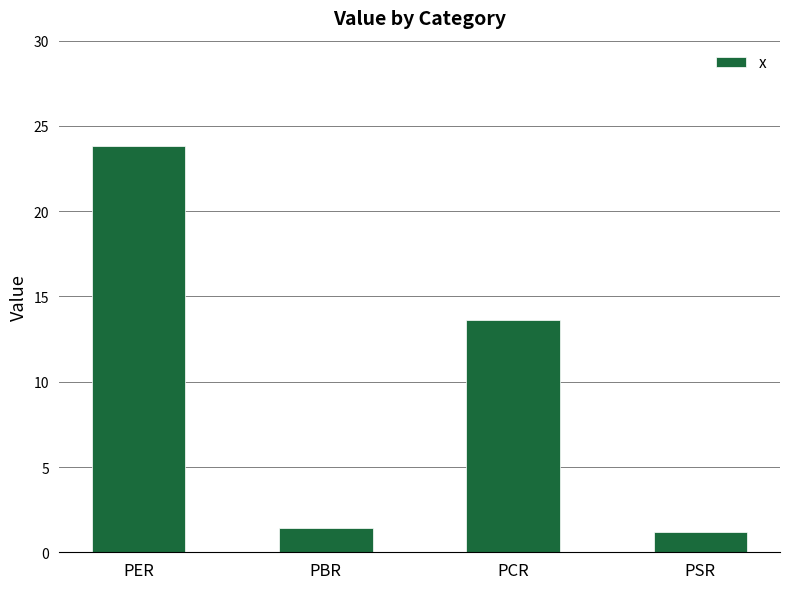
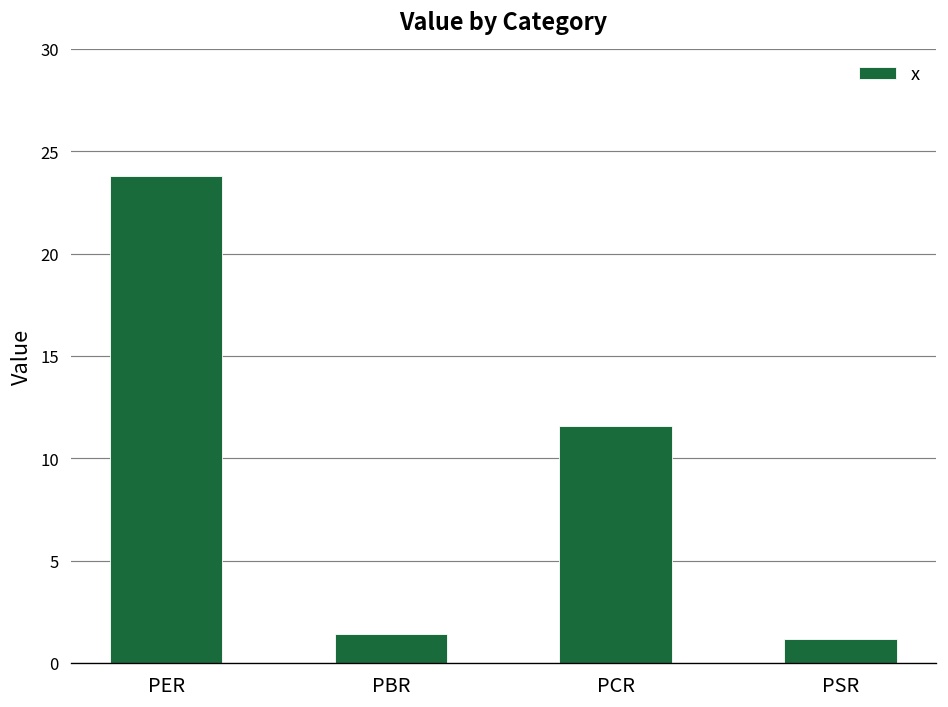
PCR: 13.6 -> 11.6
